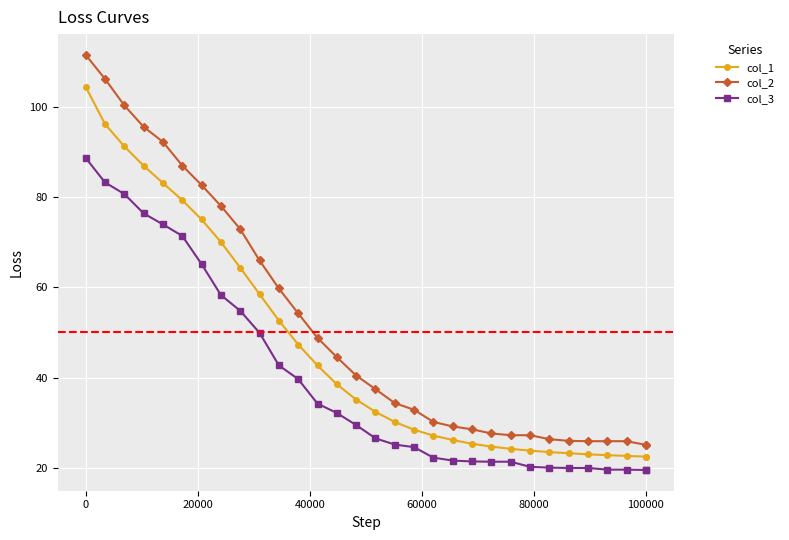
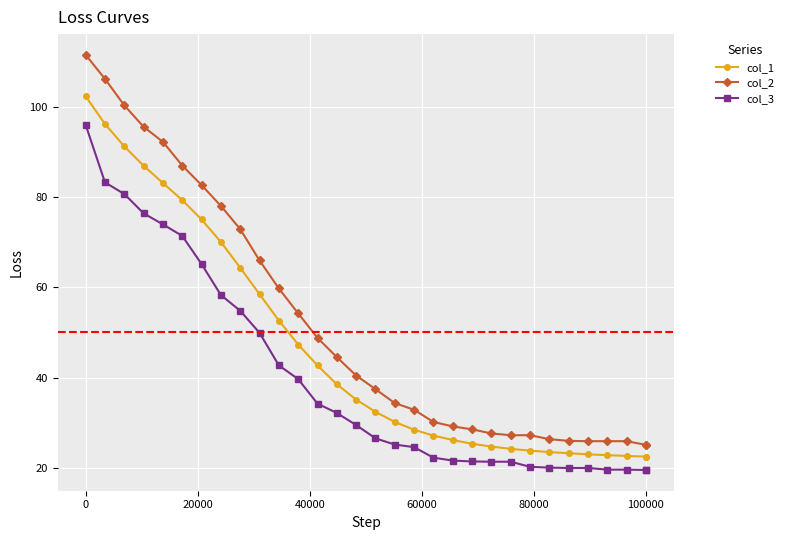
col_1, 0: 105 -> 102
col_3, 0: 89 -> 96
